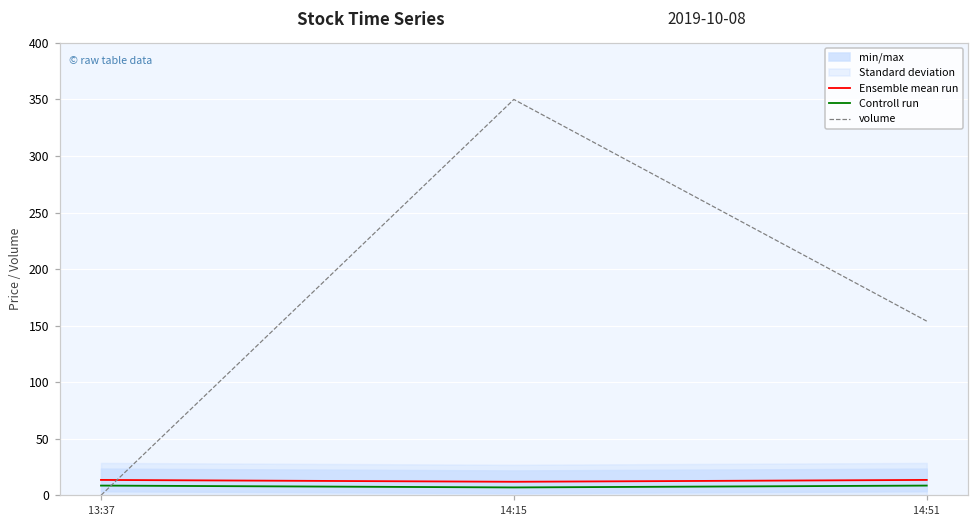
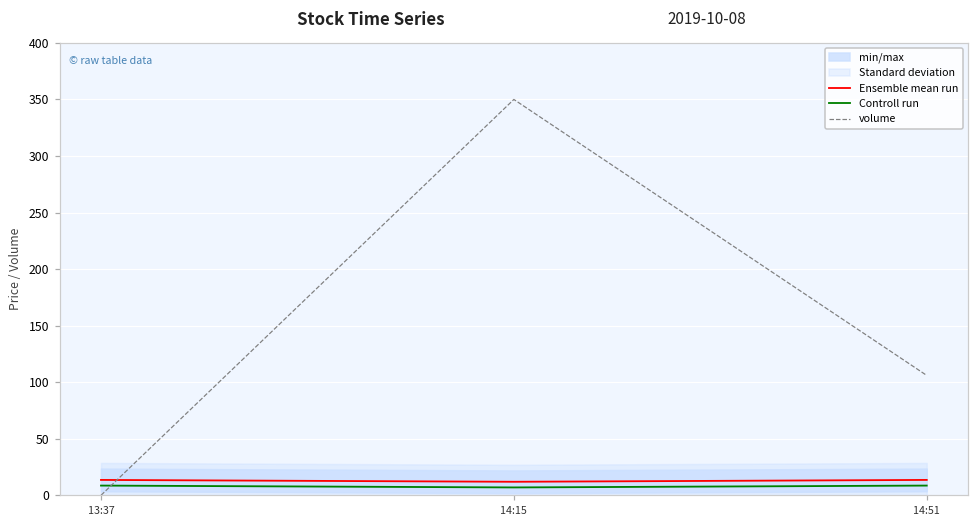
volume, 14:51: 154 -> 106
